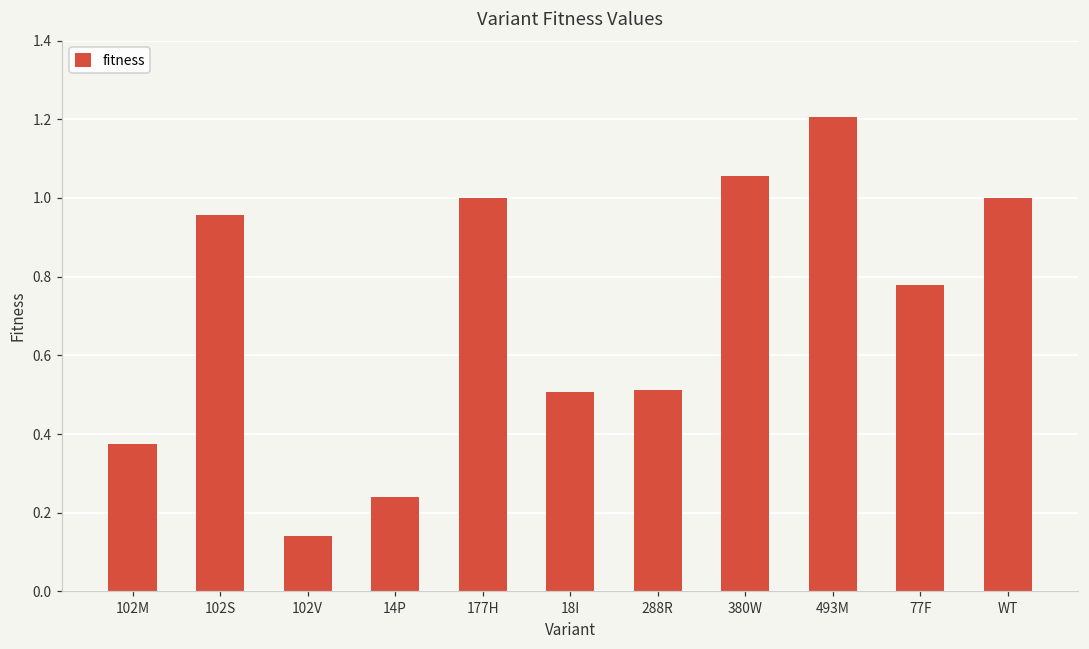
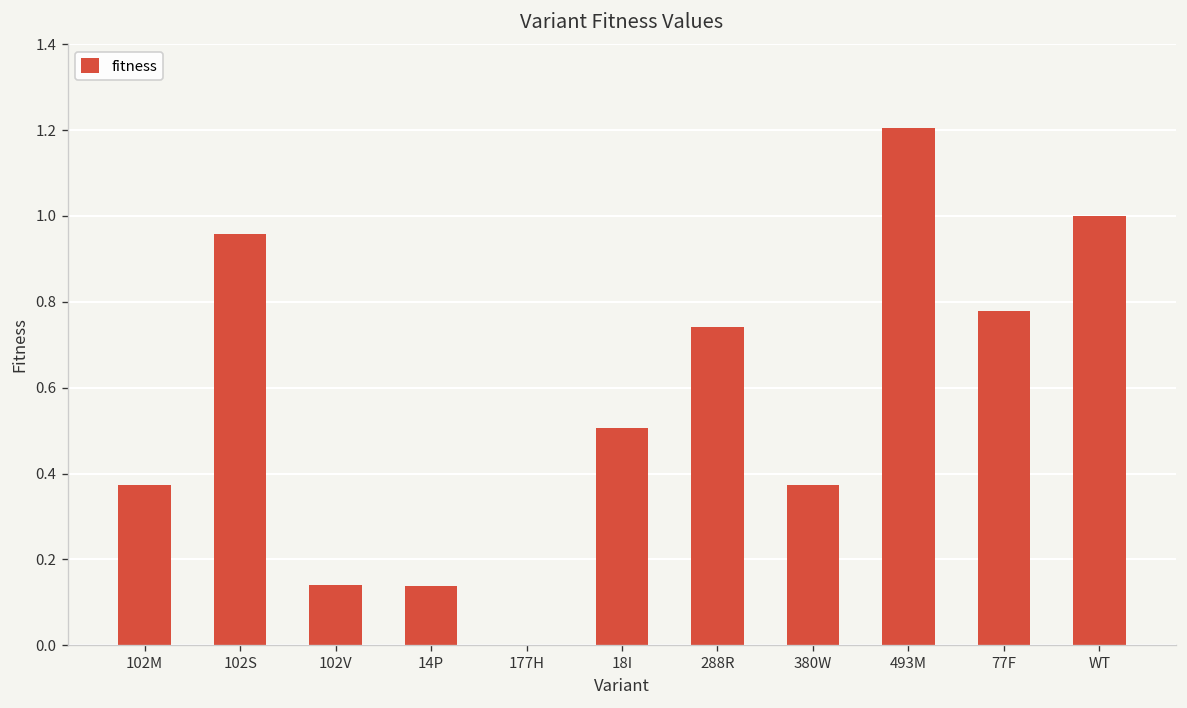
14P: 0.24 -> 0.14
177H: 1 -> 0
288R: 0.51 -> 0.74
380W: 1.06 -> 0.37
